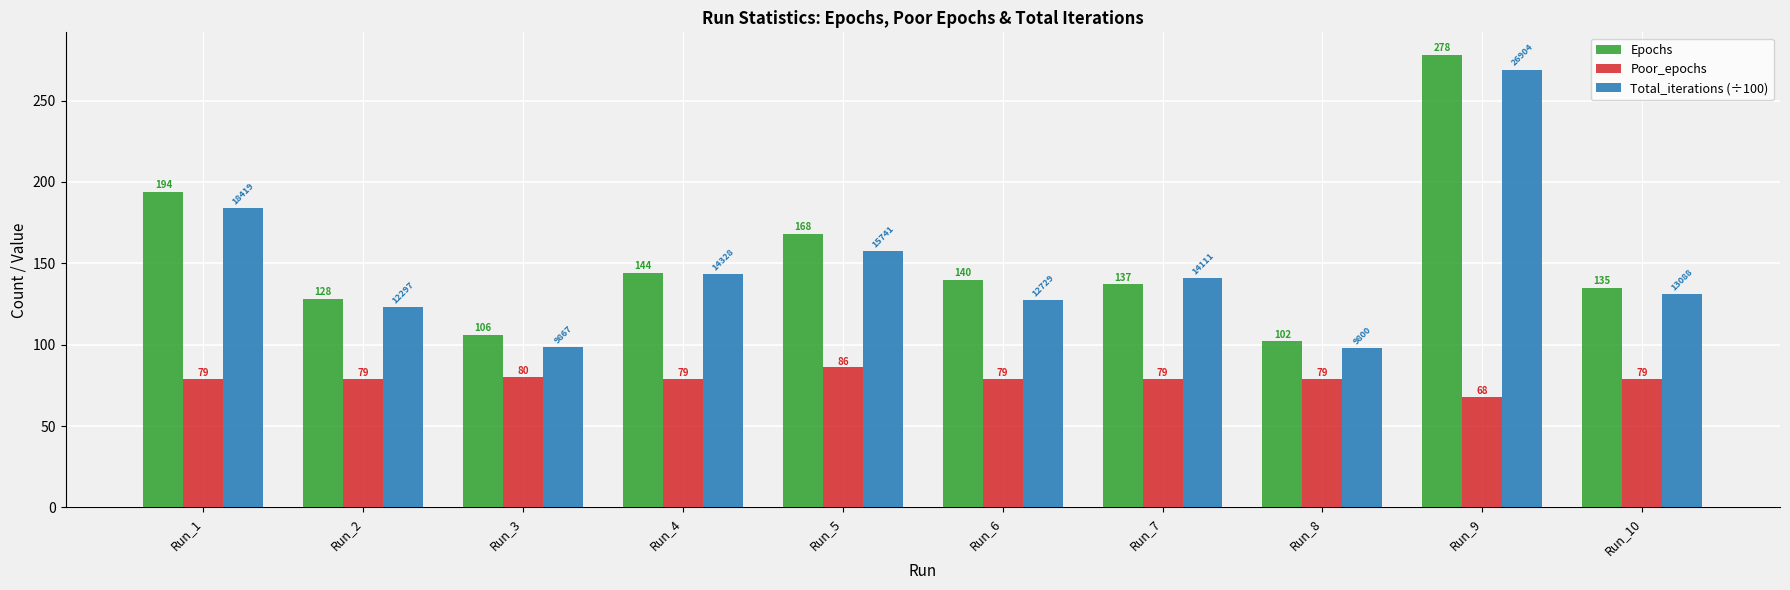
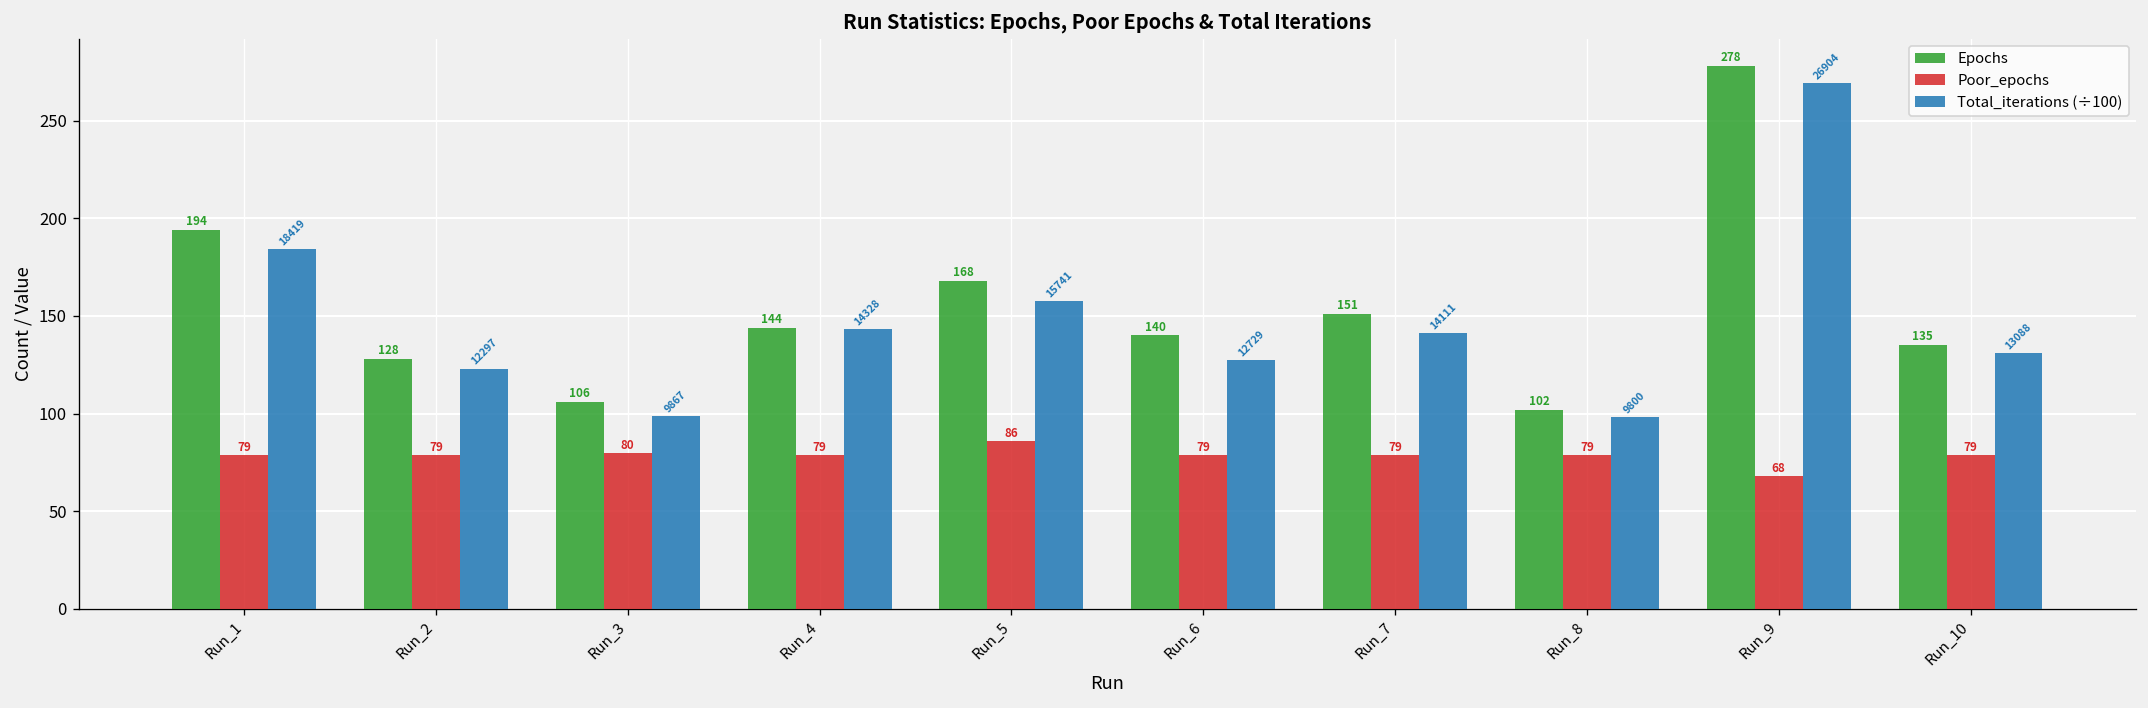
Epochs, Run_7: 137 -> 151
